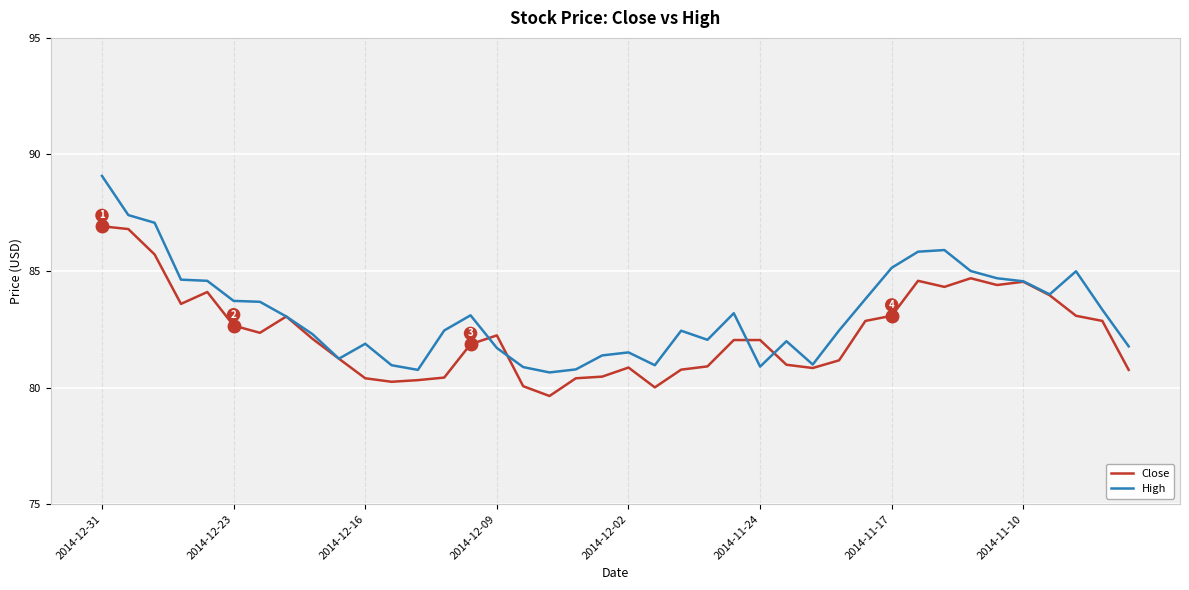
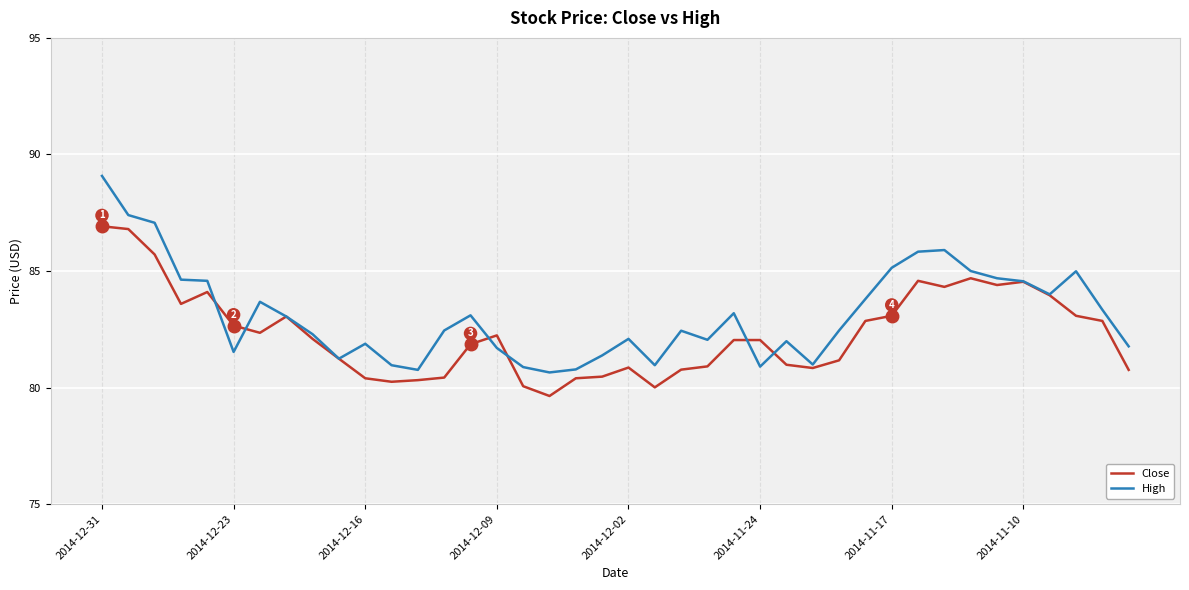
High, 2014-12-23: 83.7 -> 81.5
High, 2014-12-02: 81.5 -> 82.1
